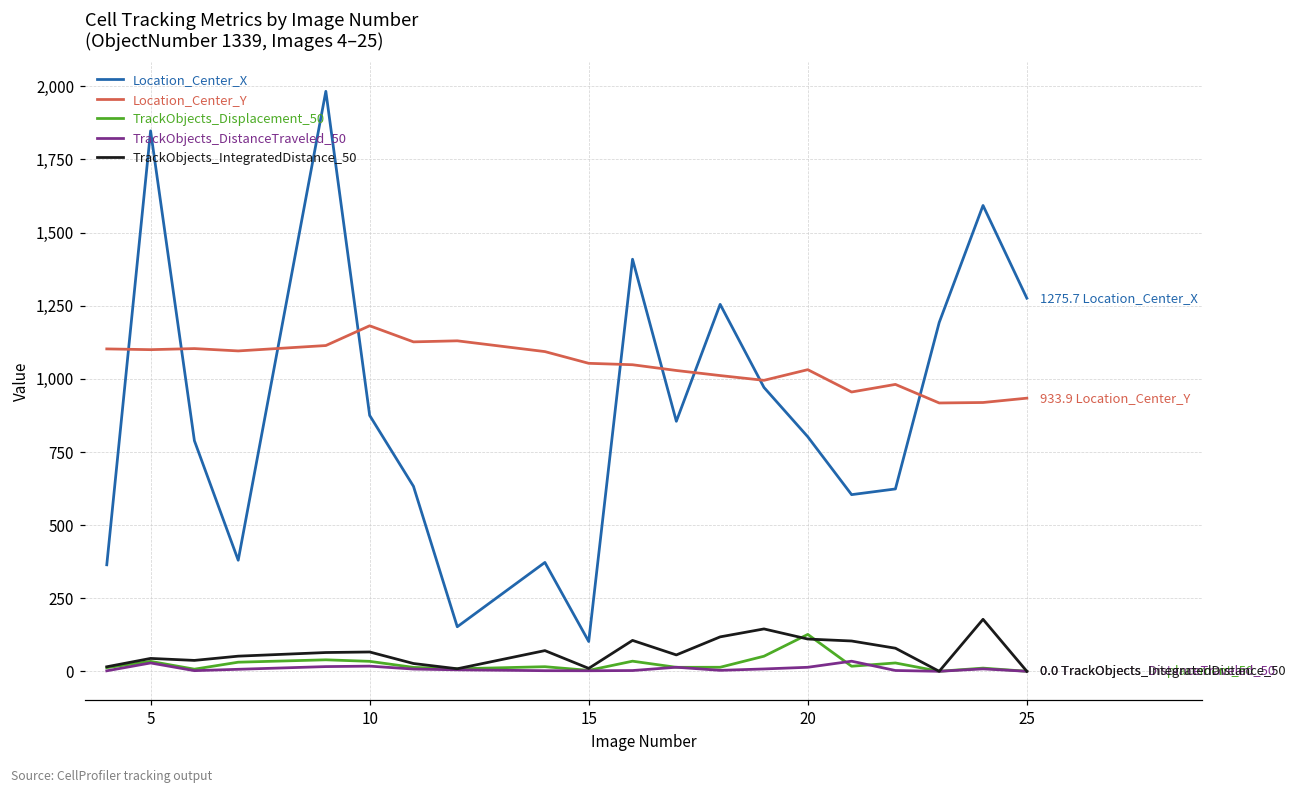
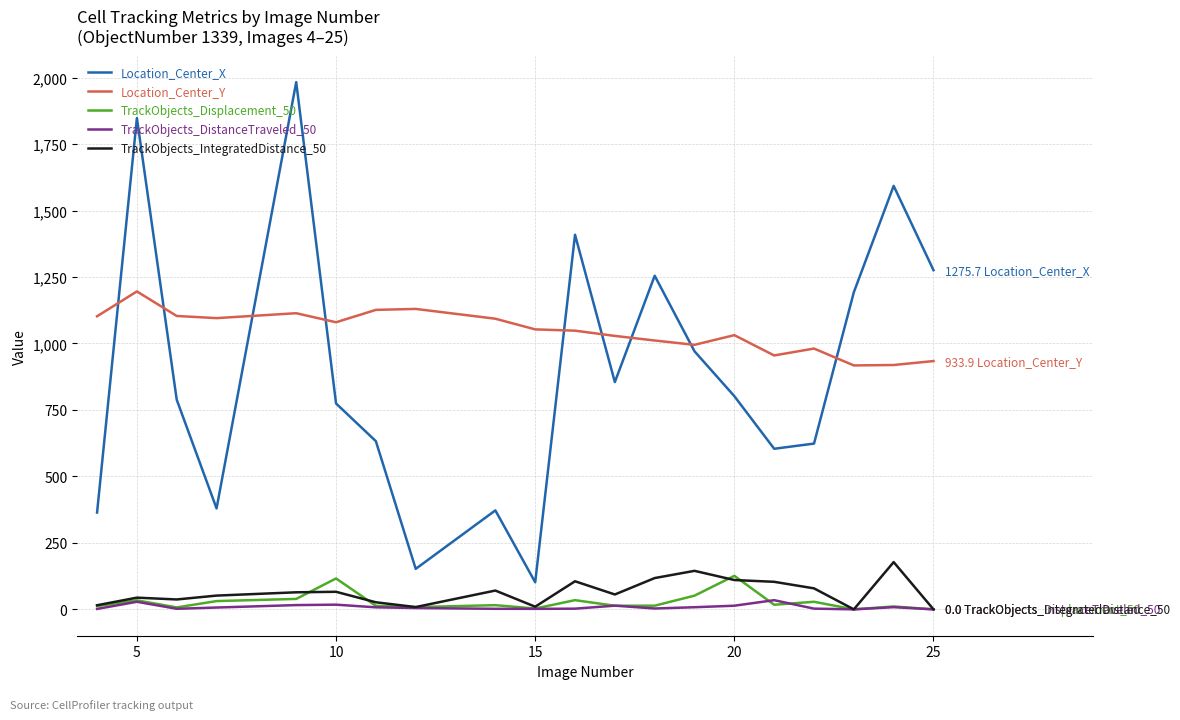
Location_Center_Y, 5: 1,100 -> 1,200
Location_Center_X, 10: 870 -> 770
Location_Center_Y, 10: 1,180 -> 1,080
TrackObjects_Displacement_50, 10: 30 -> 120
